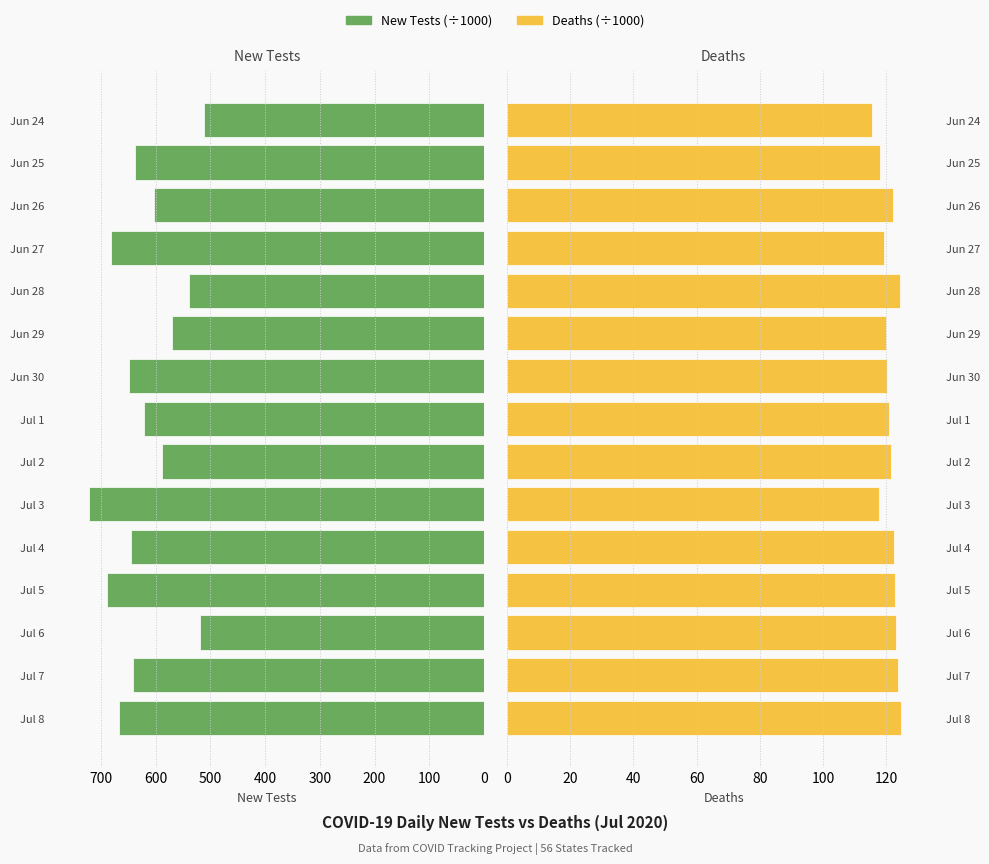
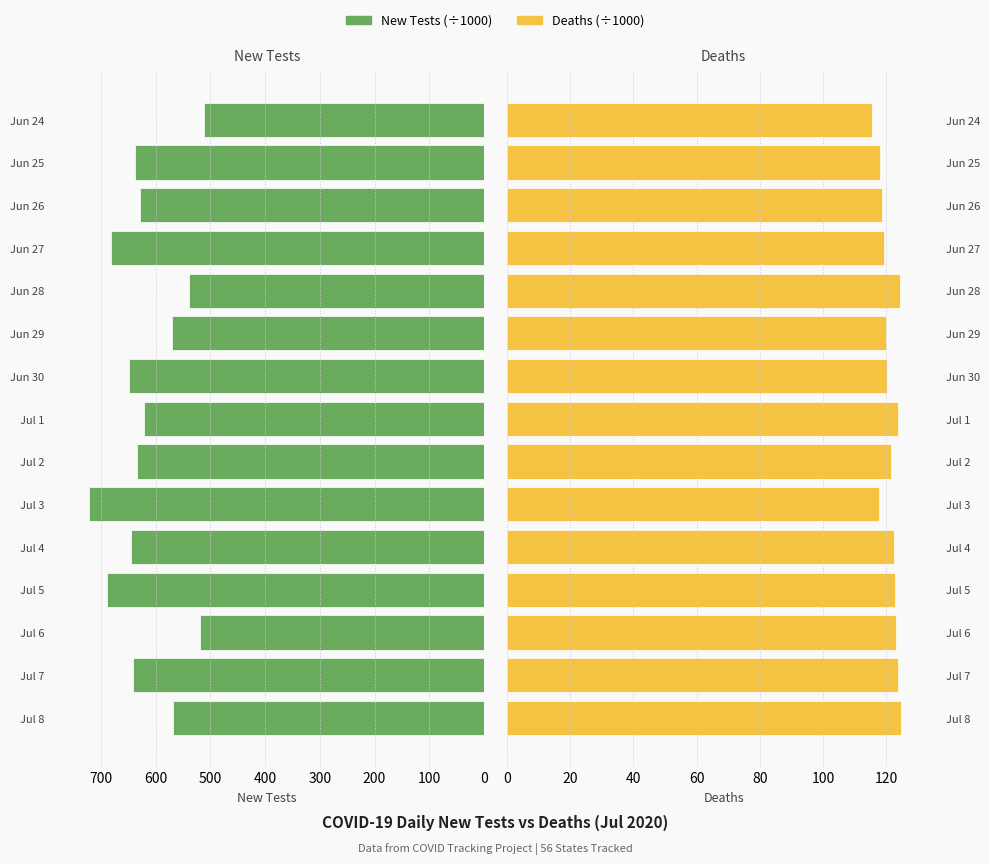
New Tests, Jun 26: 600 -> 630
New Tests, Jul 2: 590 -> 630
New Tests, Jul 8: 670 -> 570
Deaths, Jun 26: 122 -> 119
Deaths, Jul 1: 121 -> 124
